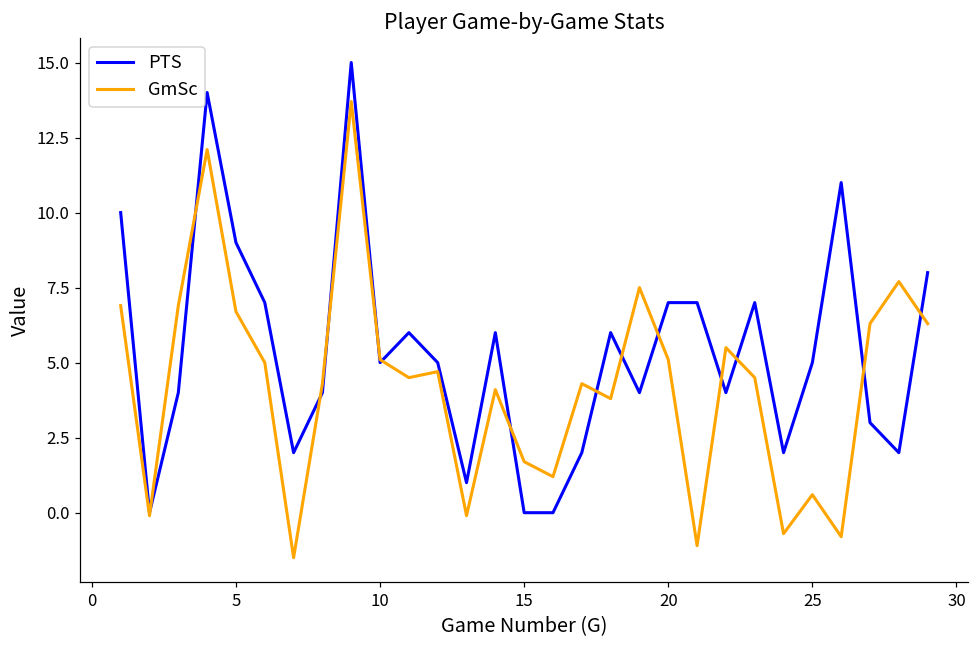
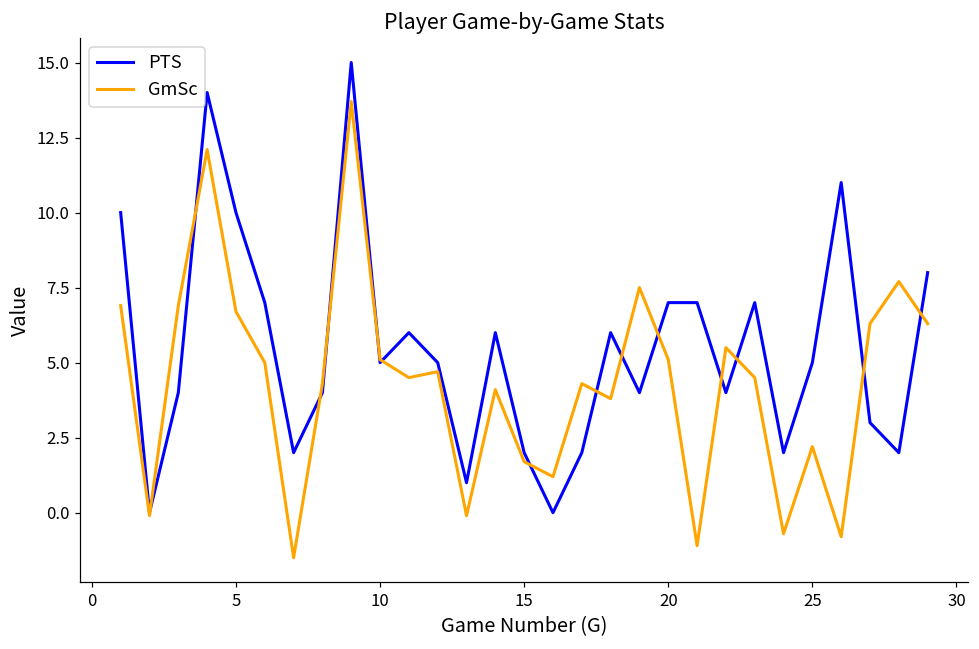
PTS, 5: 9 -> 10
PTS, 15: 0 -> 2
GmSc, 25: 0.6 -> 2.2
